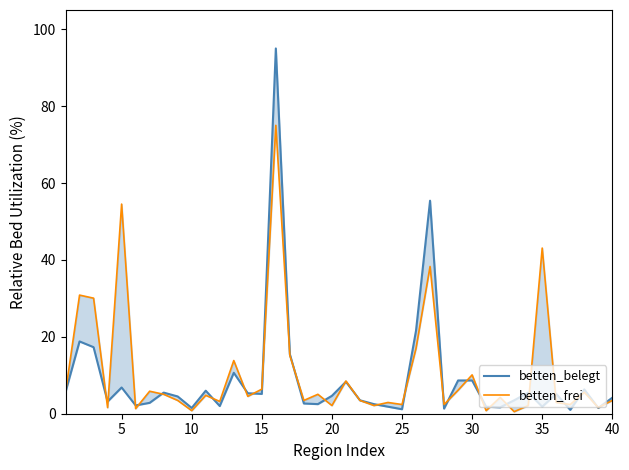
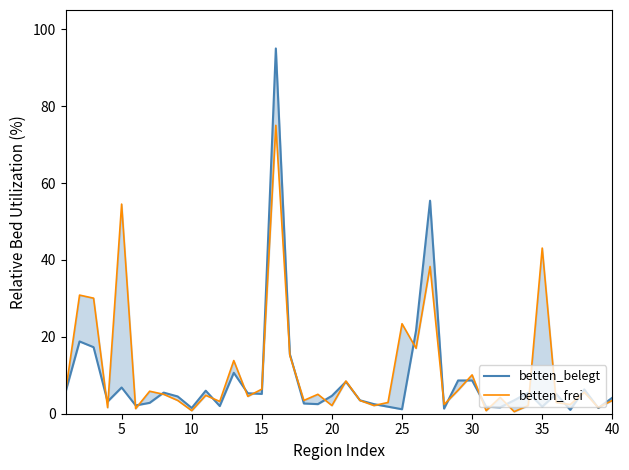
betten_frei, 25: 2 -> 23
